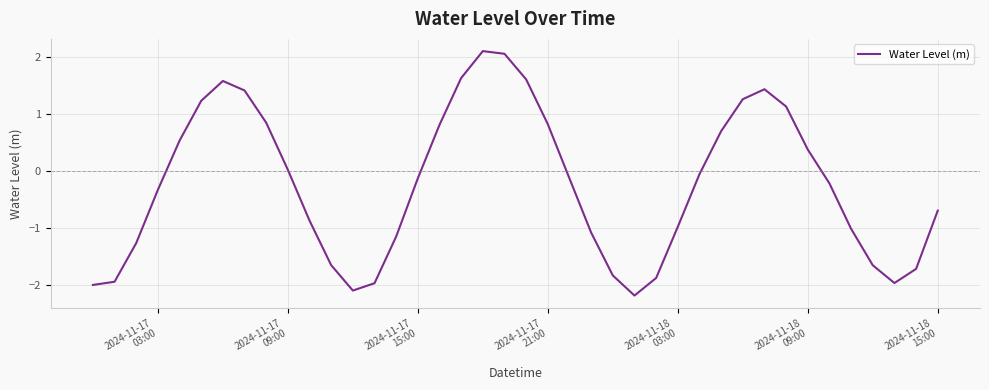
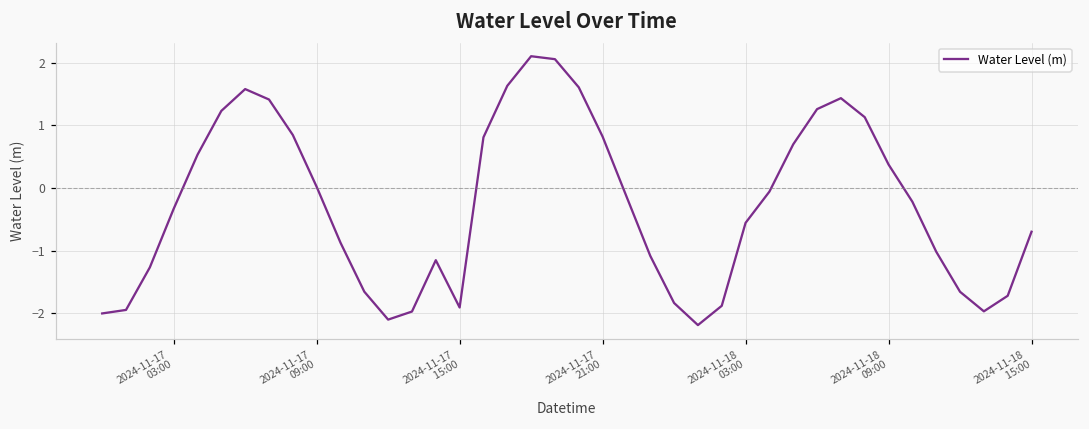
2024-11-17 15:00: -0.1 -> -1.9
2024-11-18 03:00: -1.0 -> -0.6
